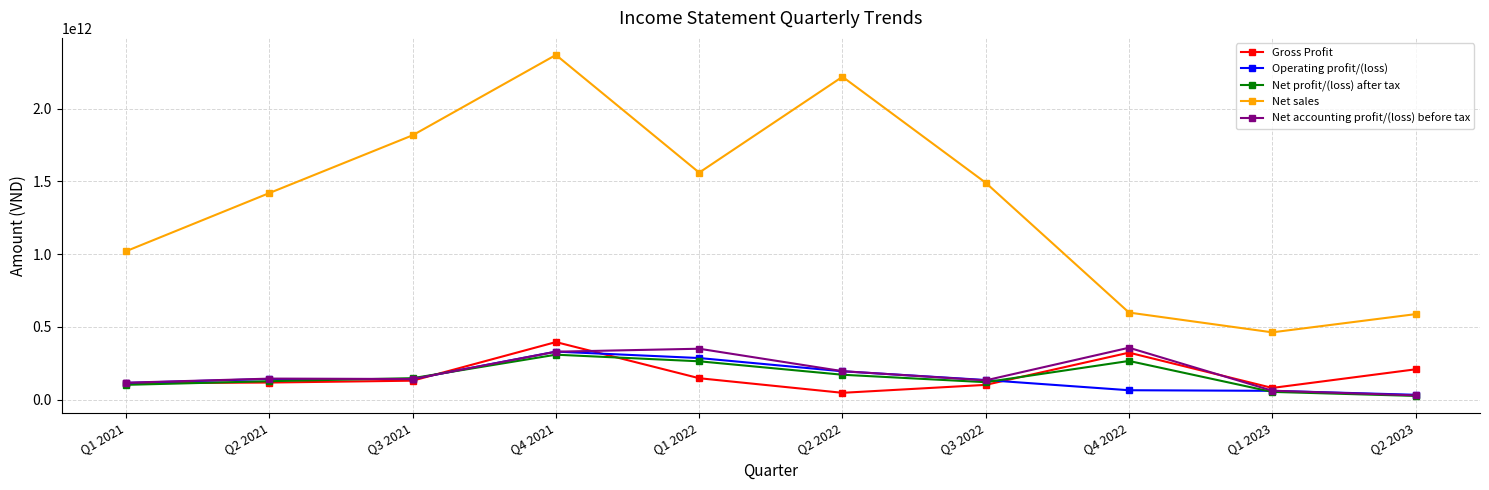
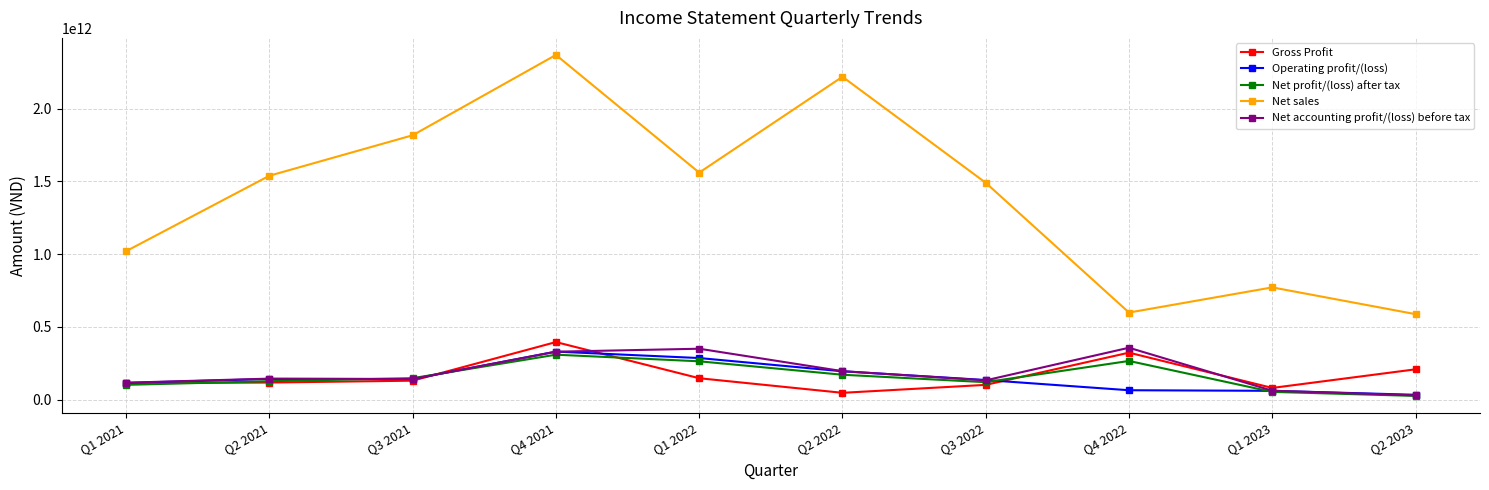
Net sales, Q2 2021: 1420000000000 -> 1540000000000
Net sales, Q1 2023: 460000000000 -> 770000000000
